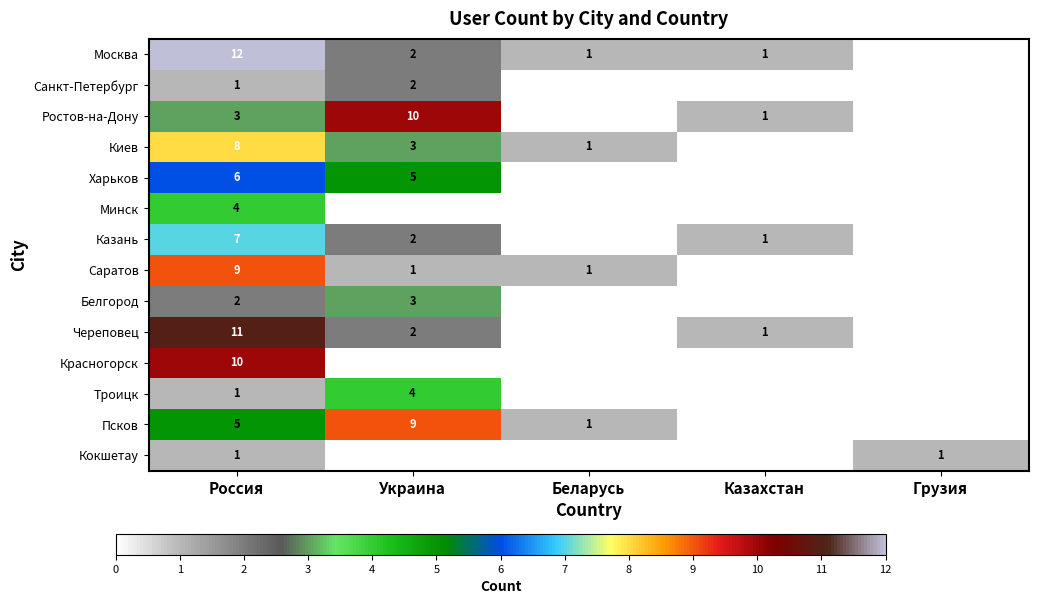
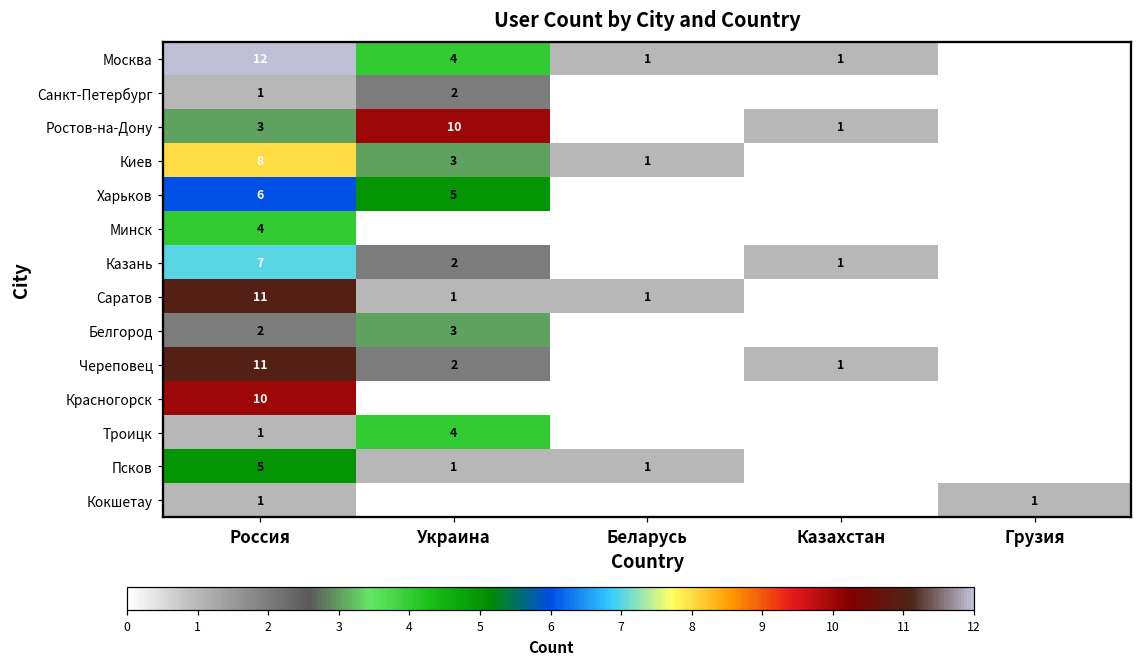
Москва, Украина: 2 -> 4
Саратов, Россия: 9 -> 11
Псков, Украина: 9 -> 1
